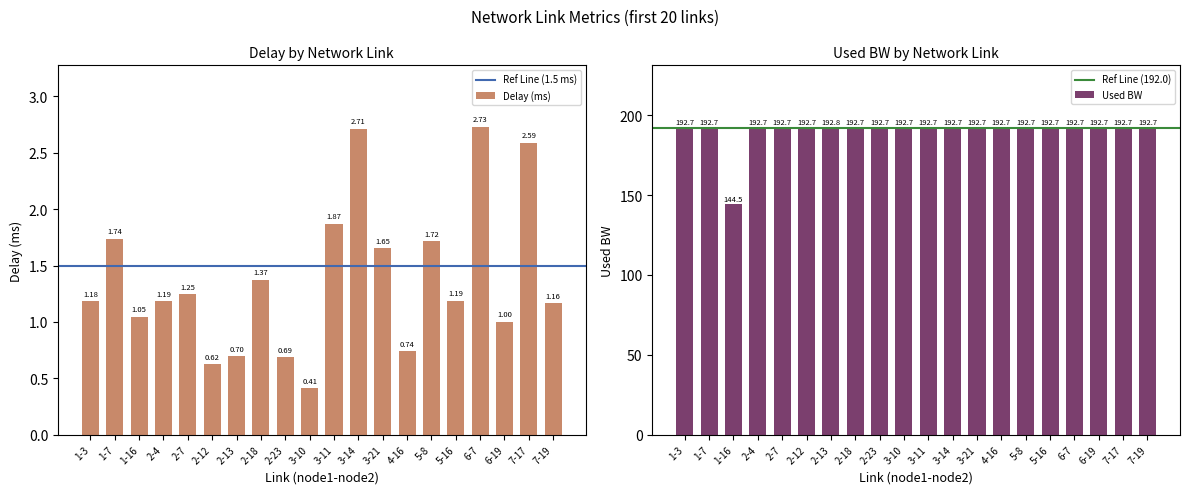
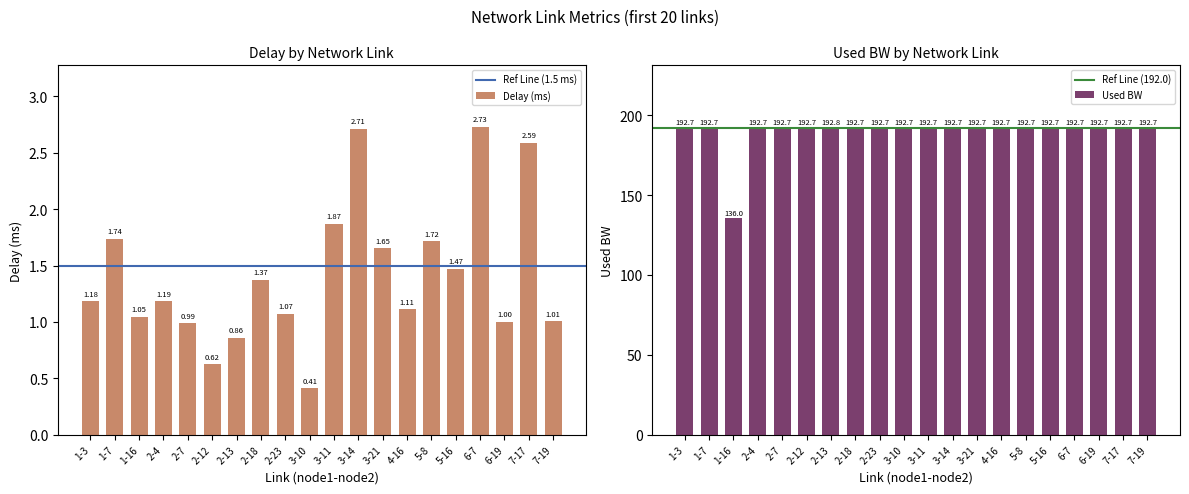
Delay by Network Link, 2-7: 1.25 -> 0.99
Delay by Network Link, 2-13: 0.70 -> 0.86
Delay by Network Link, 2-23: 0.69 -> 1.07
Delay by Network Link, 4-16: 0.74 -> 1.11
Delay by Network Link, 5-16: 1.19 -> 1.47
Delay by Network Link, 7-19: 1.16 -> 1.01
Used BW by Network Link, 1-16: 144.5 -> 136.0
